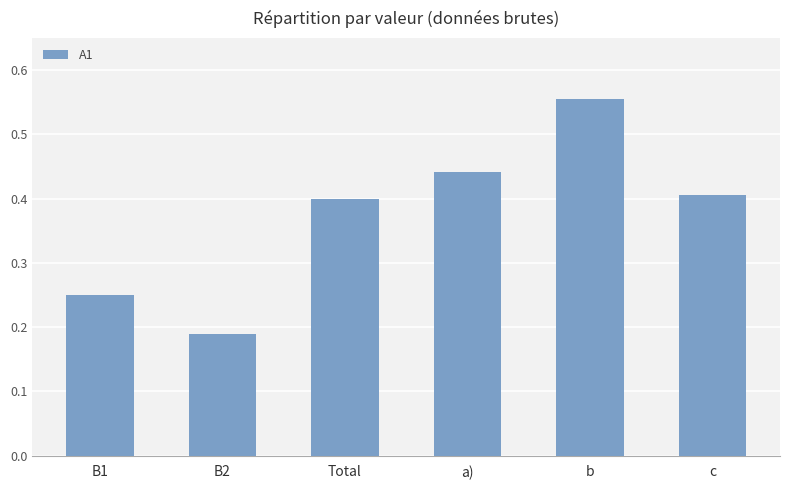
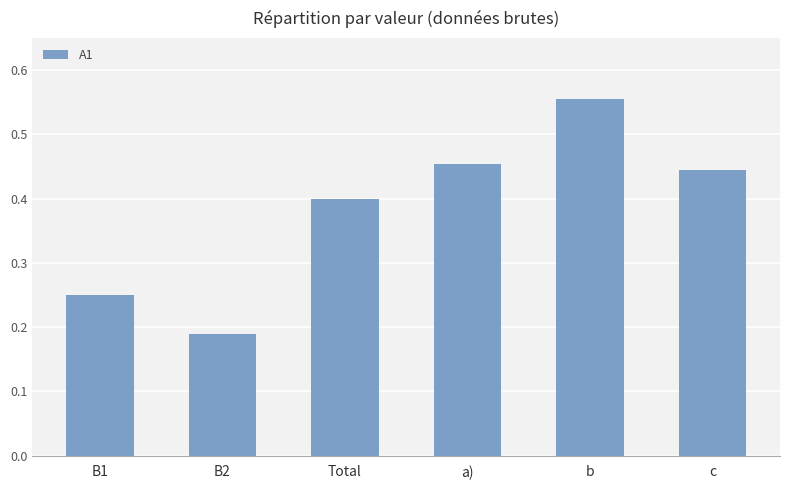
a): 0.44 -> 0.45
c: 0.41 -> 0.44
